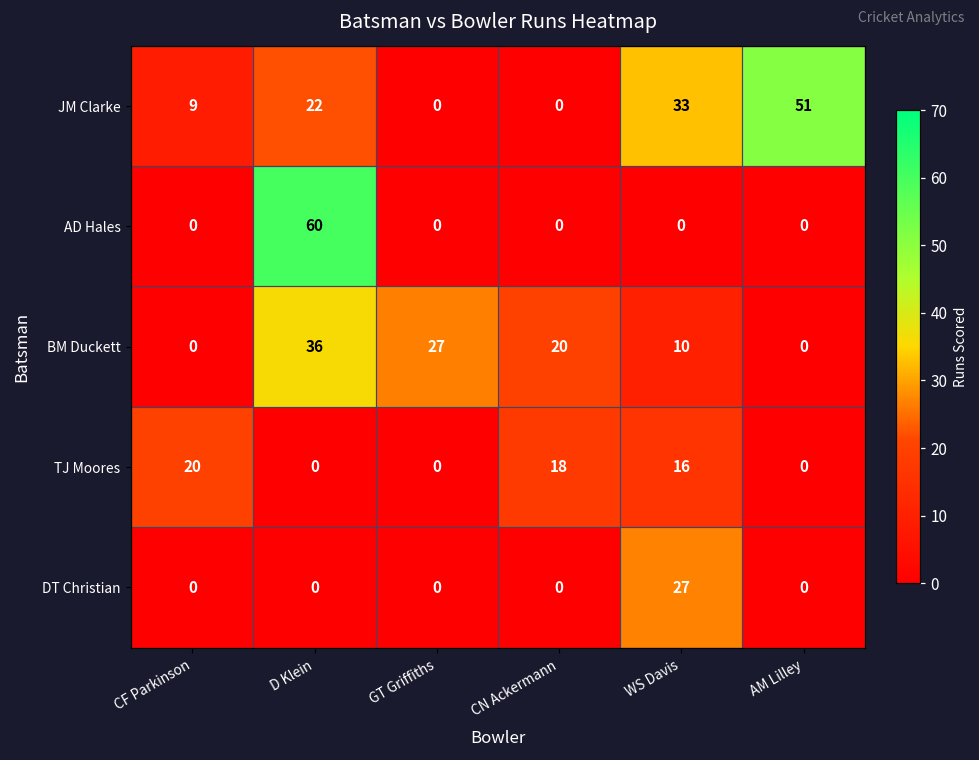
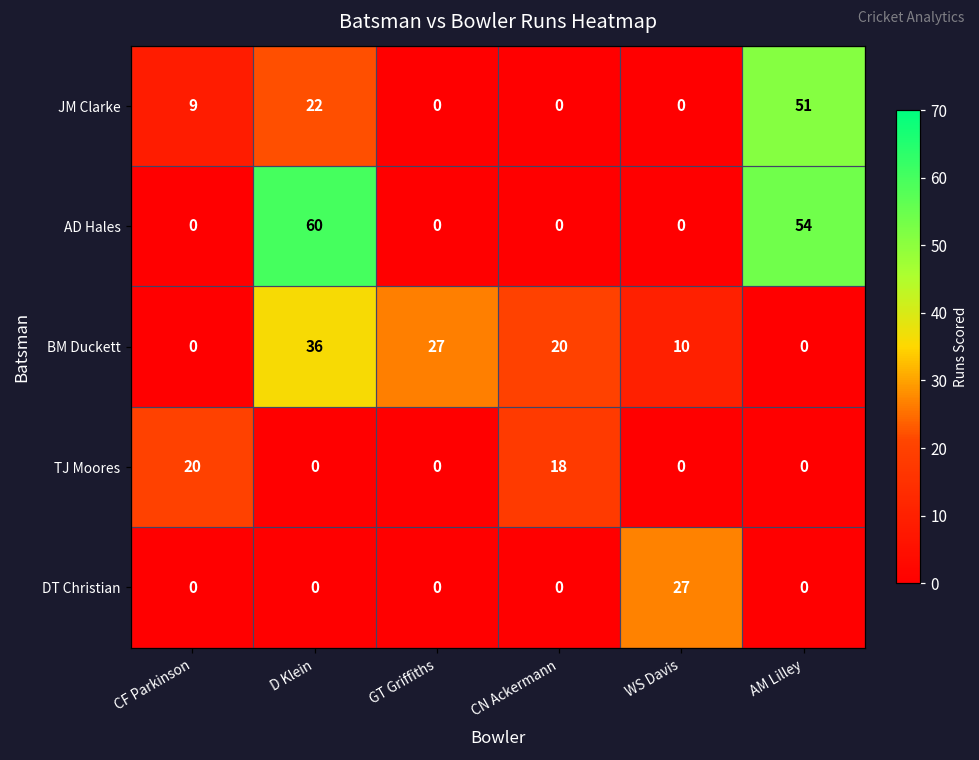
JM Clarke, WS Davis: 33 -> 0
AD Hales, AM Lilley: 0 -> 54
TJ Moores, WS Davis: 16 -> 0
